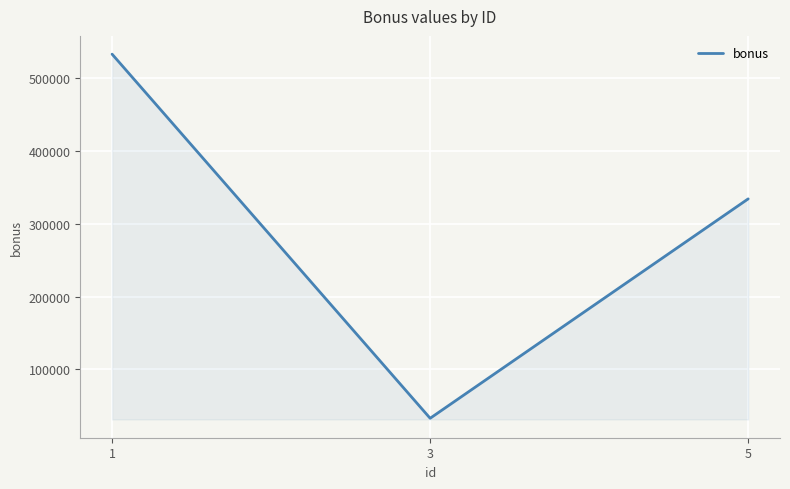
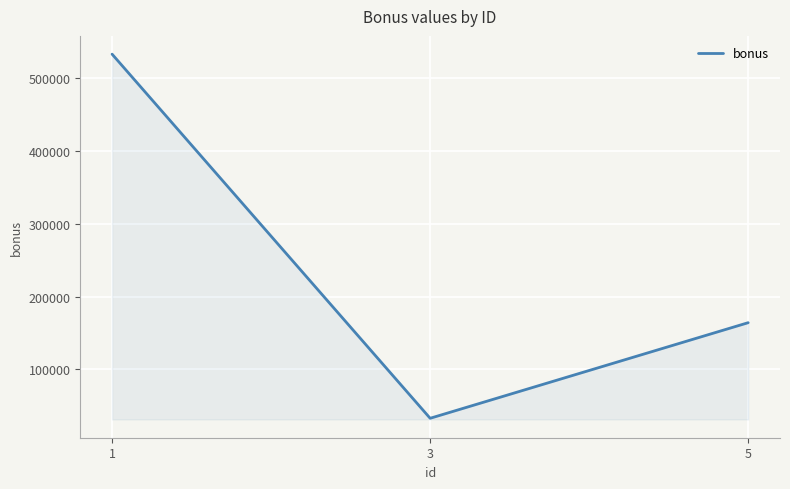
5: 330000 -> 160000
